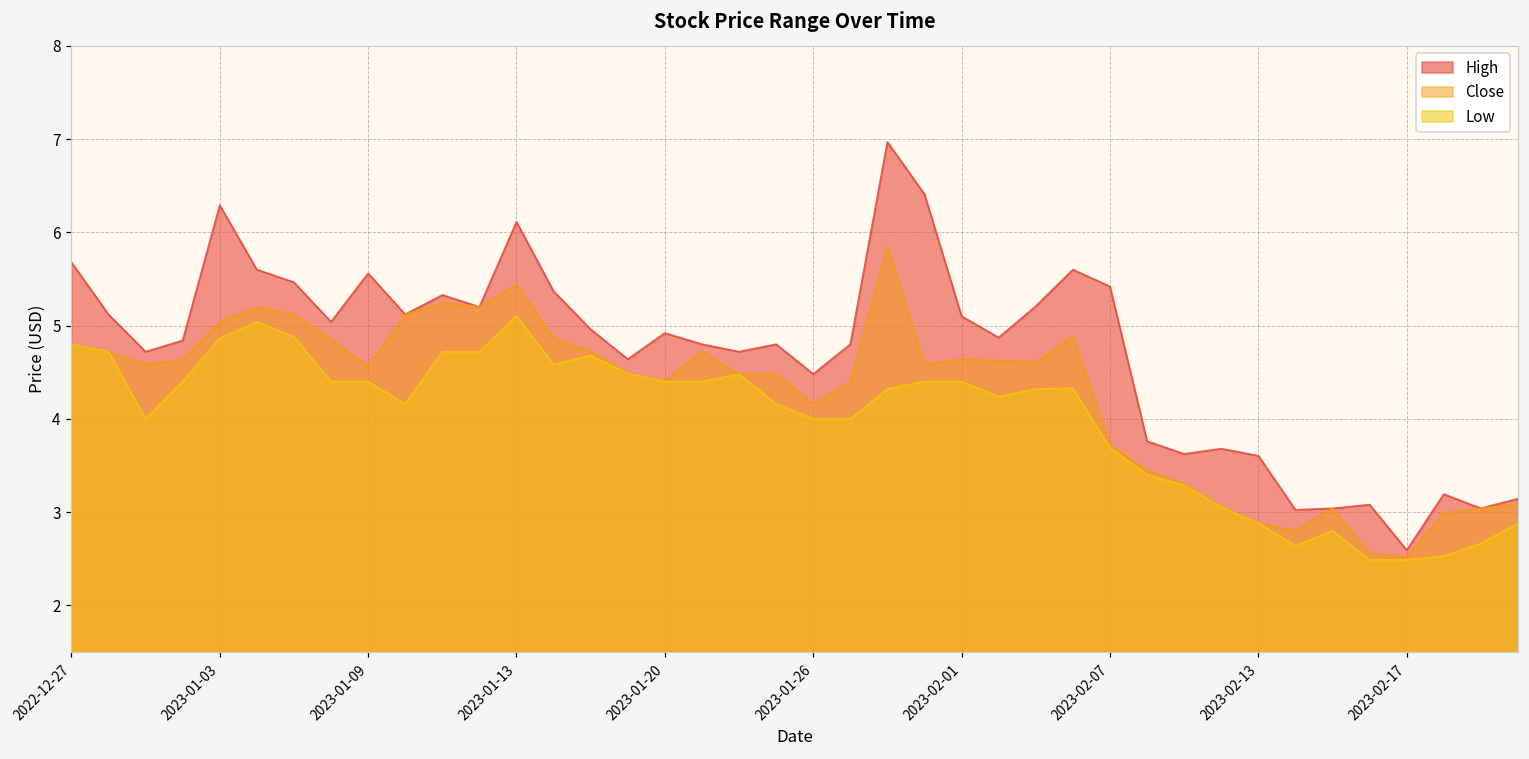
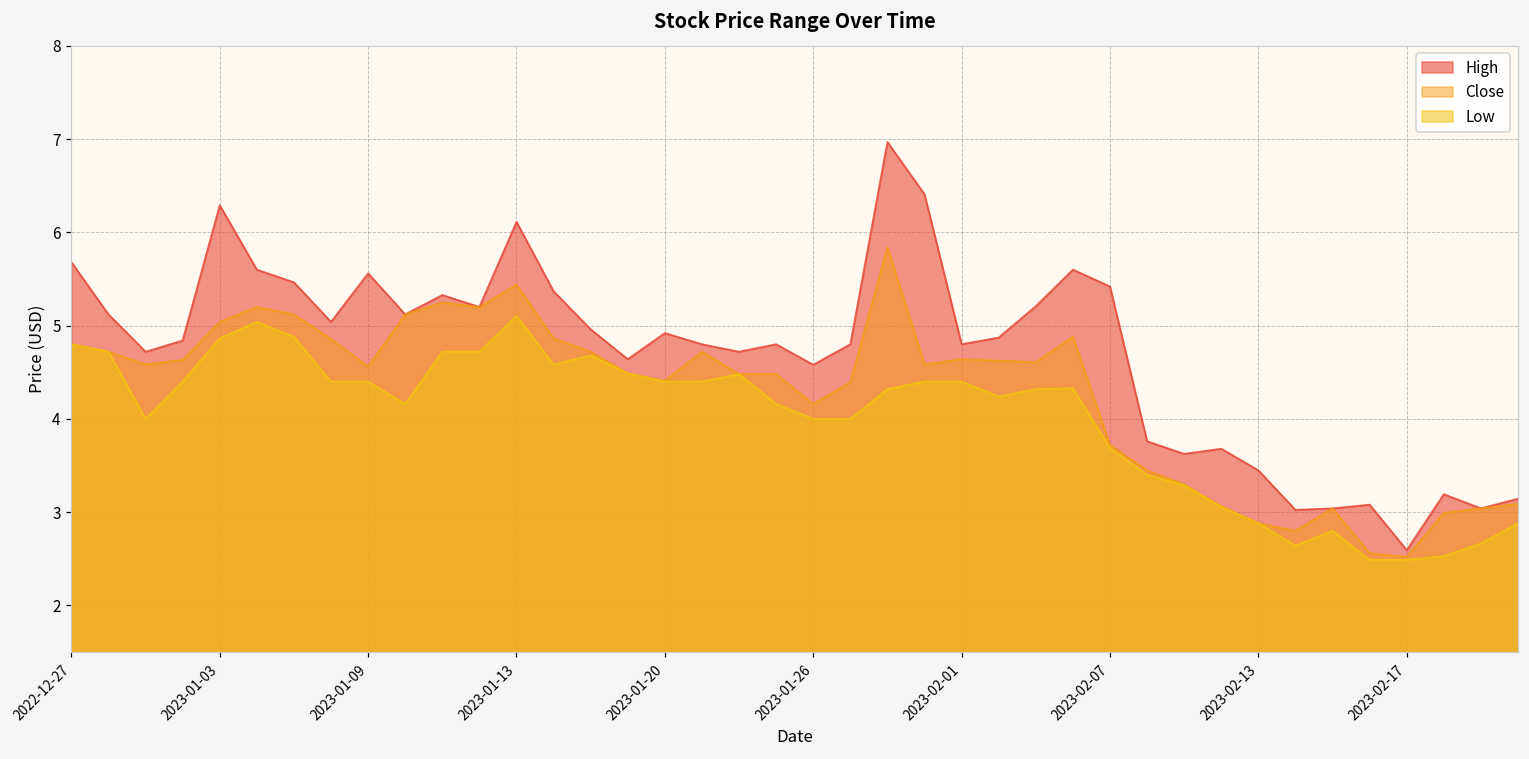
High, 2023-01-26: 4.5 -> 4.6
High, 2023-02-01: 5.1 -> 4.8
High, 2023-02-13: 3.6 -> 3.4
